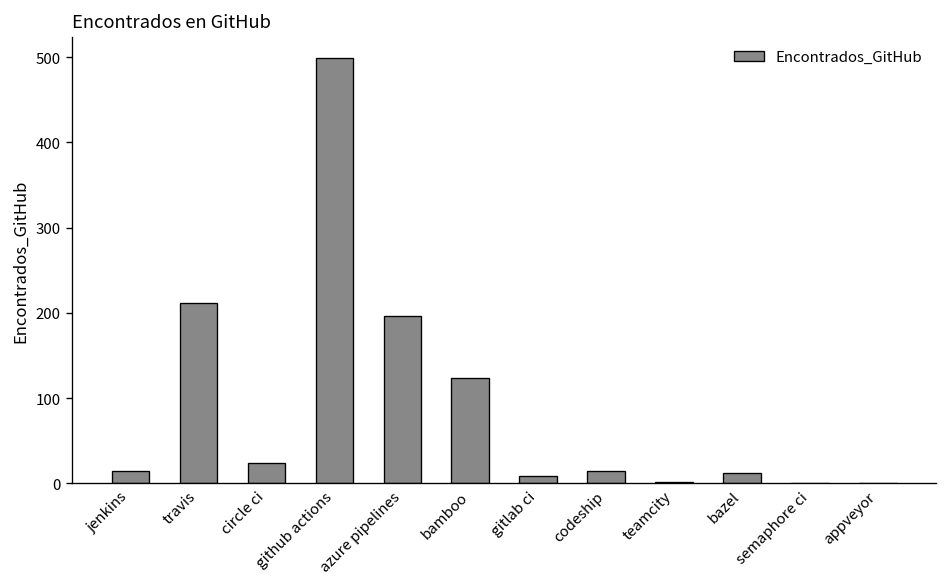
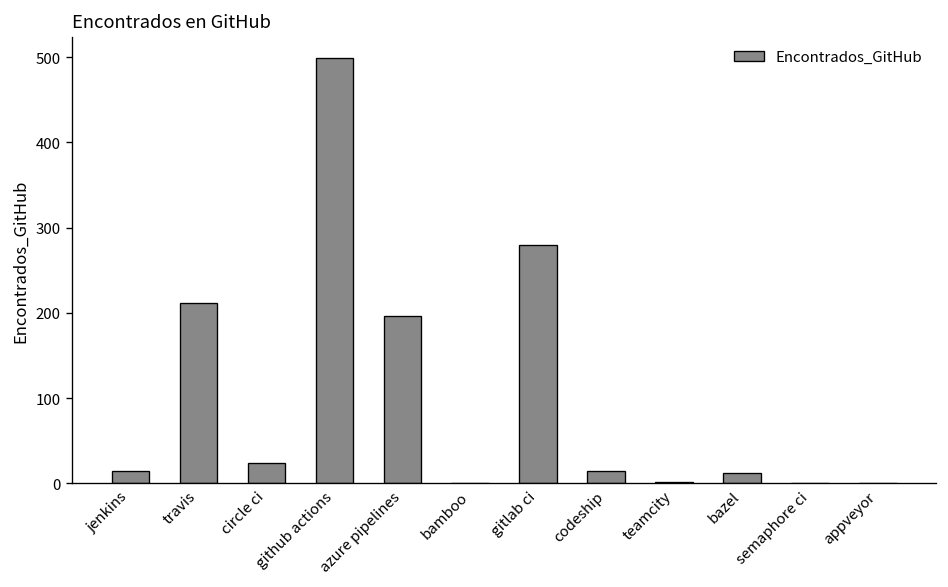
bamboo: 120 -> 0
gitlab ci: 10 -> 280
